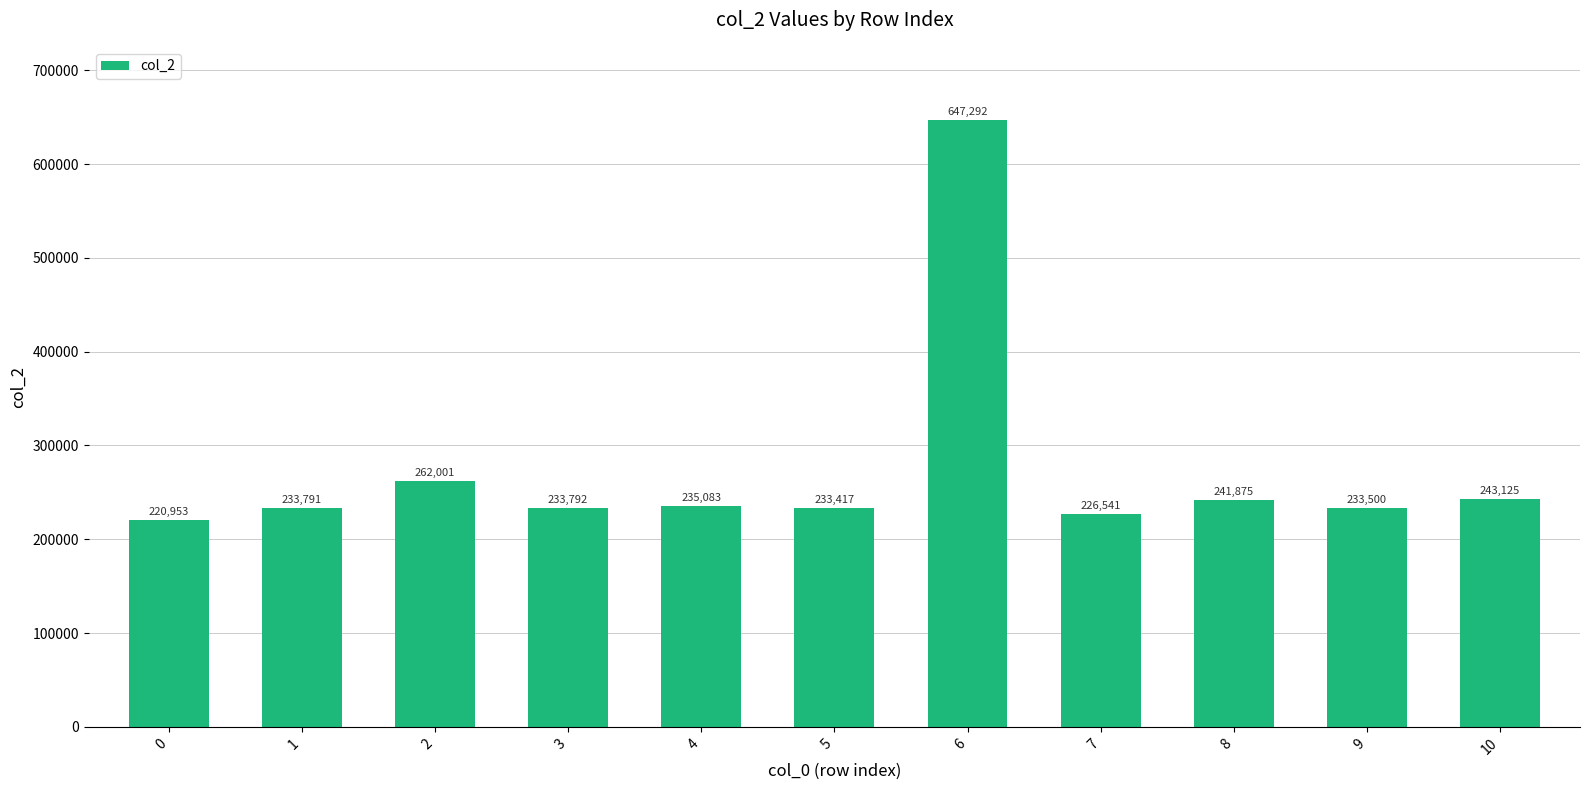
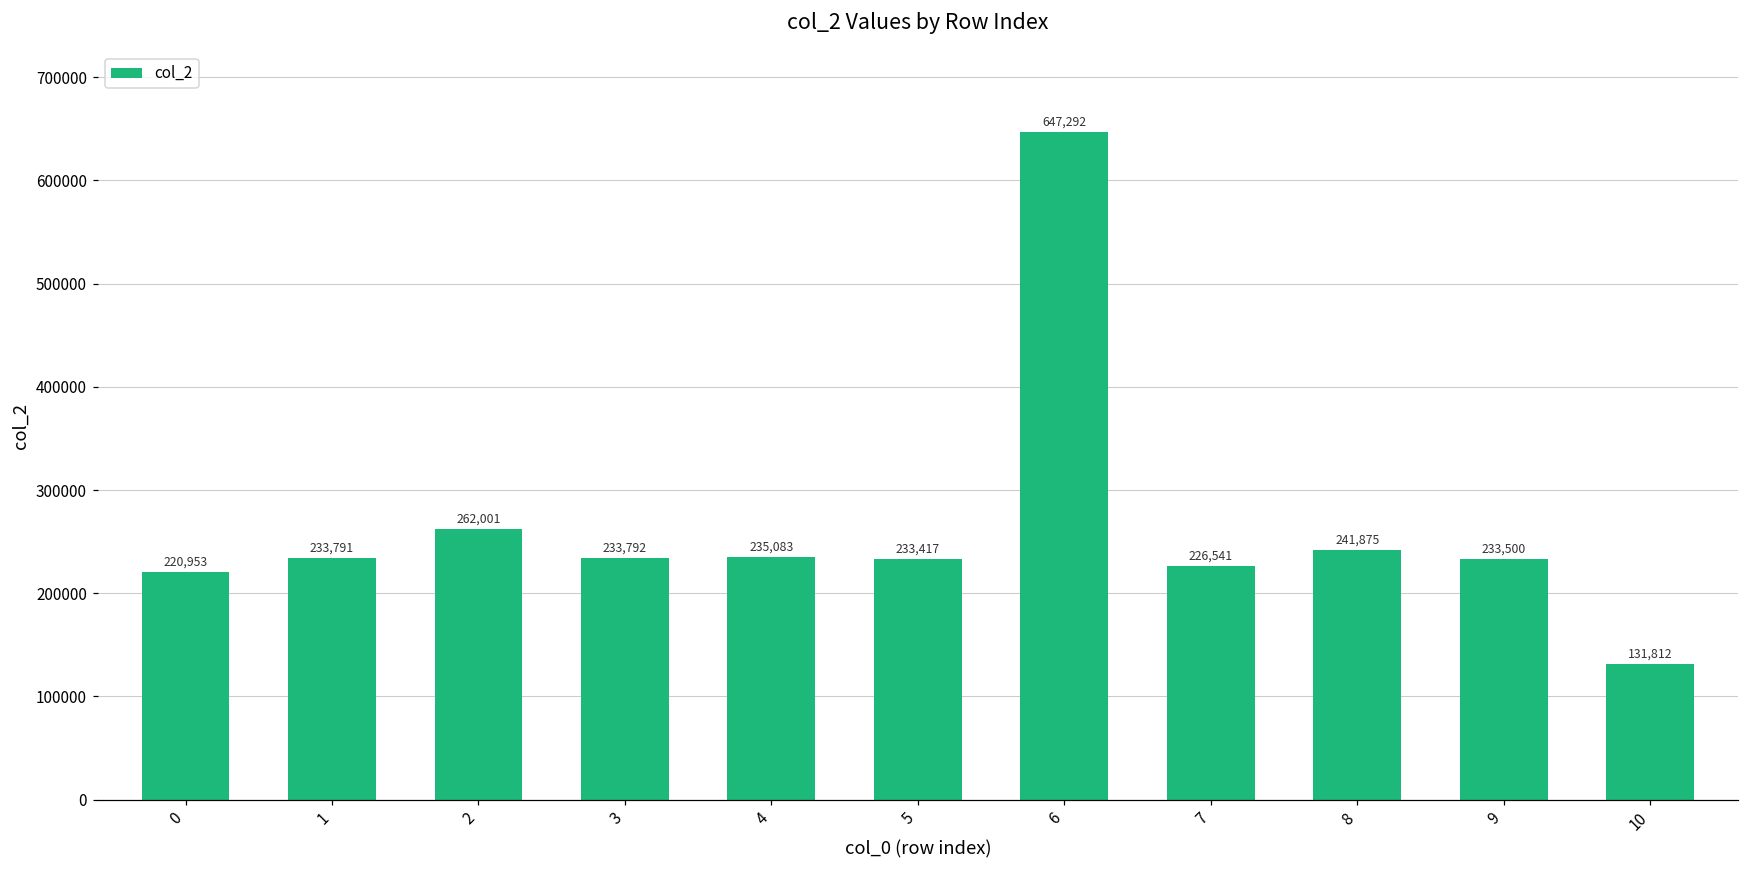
10: 243,125 -> 131,812
